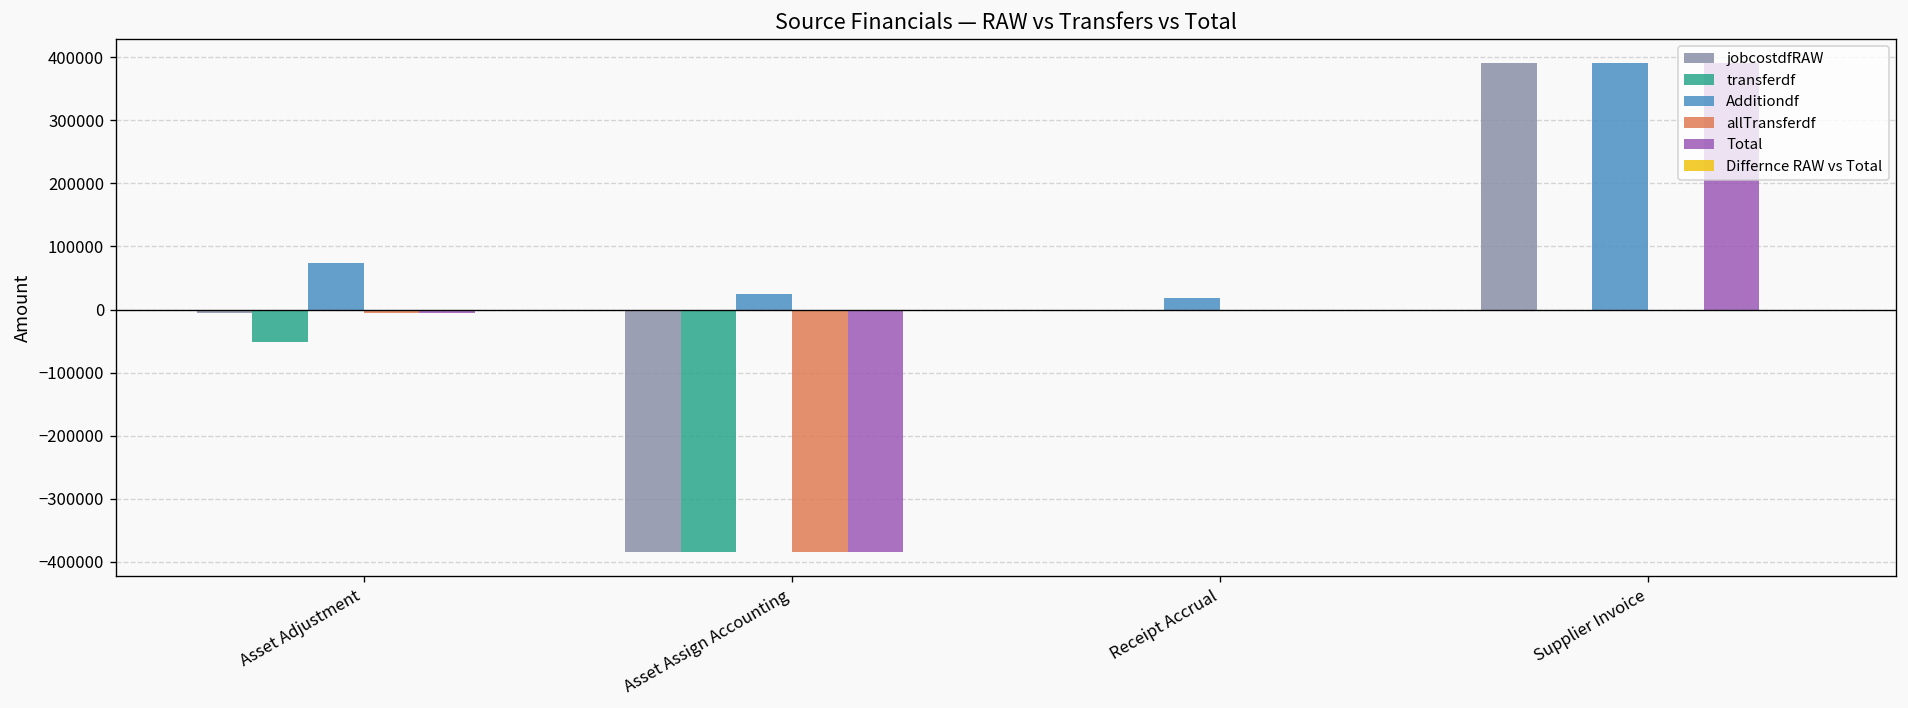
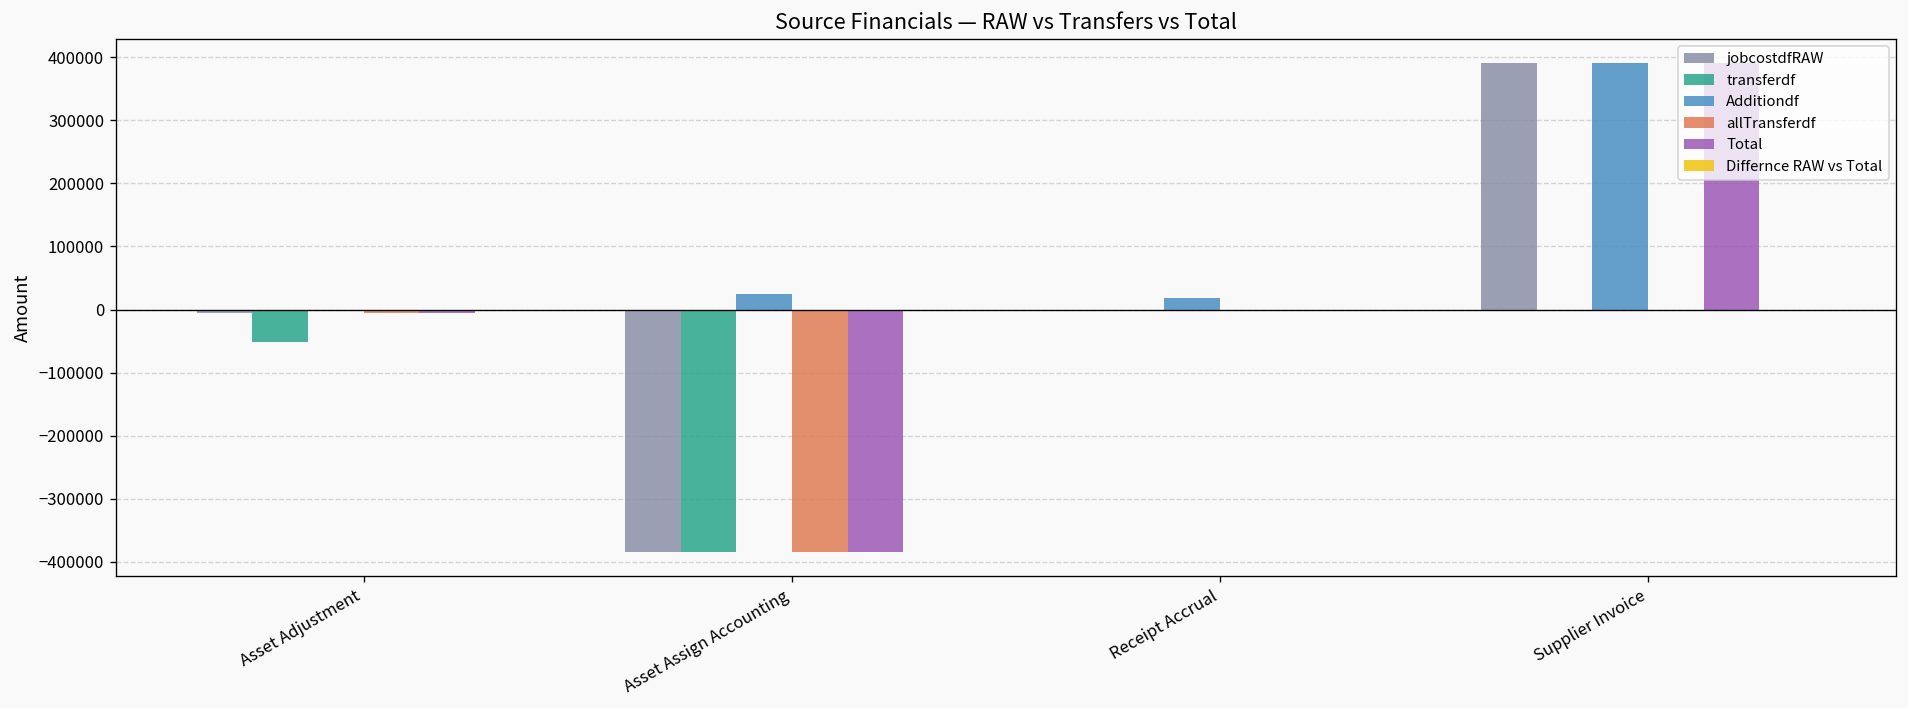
Additiondf, Asset Adjustment: 70000 -> 0
